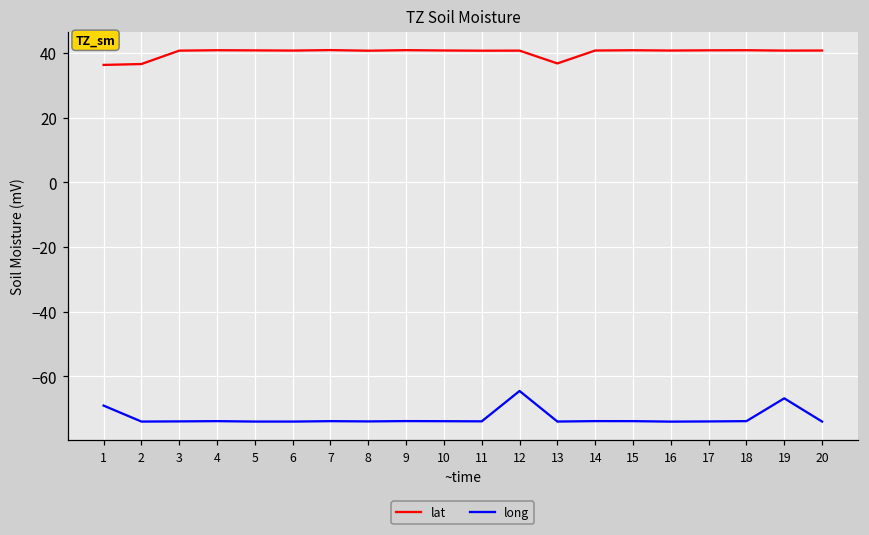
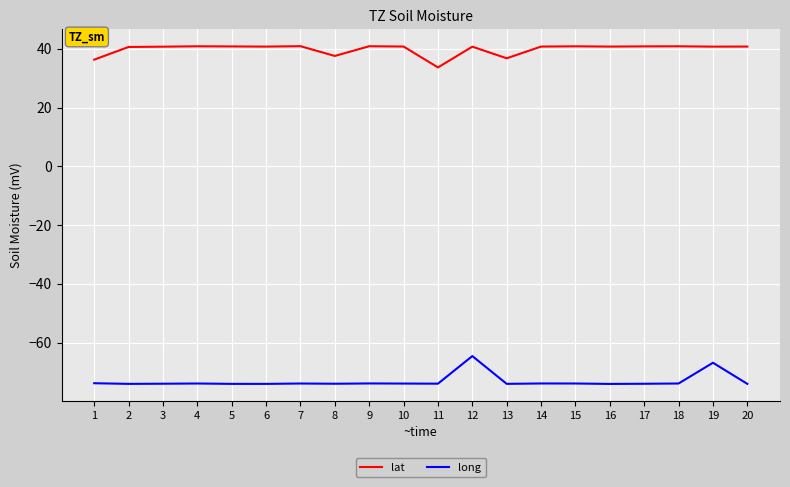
long, 1: -69 -> -74
lat, 2: 37 -> 41
lat, 8: 41 -> 38
lat, 11: 41 -> 34
